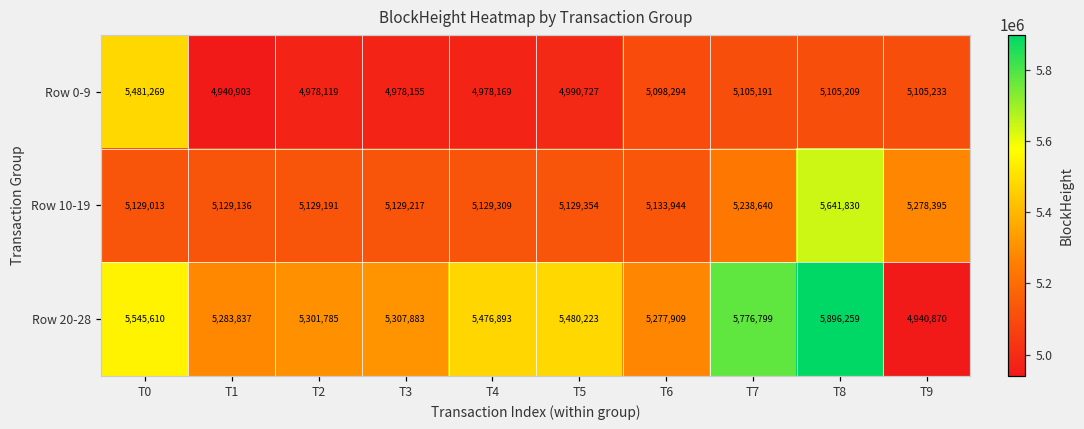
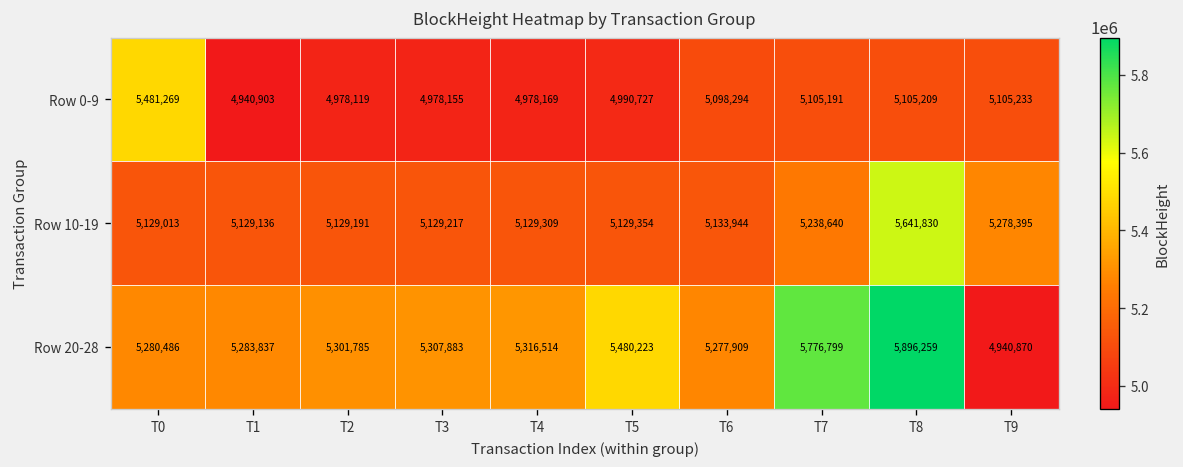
Row 20-28, T0: 5,545,610 -> 5,280,486
Row 20-28, T4: 5,476,893 -> 5,316,514
